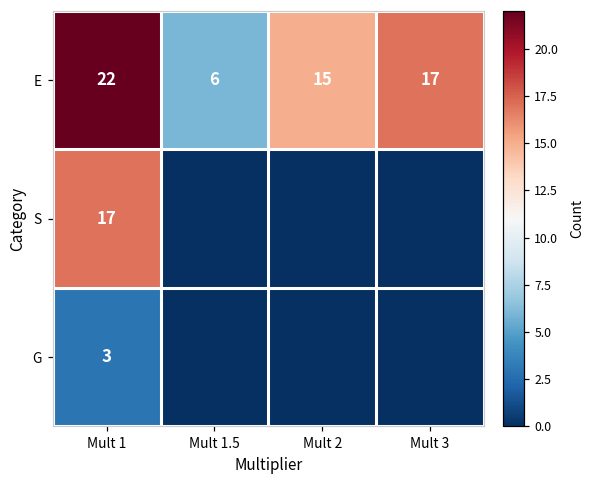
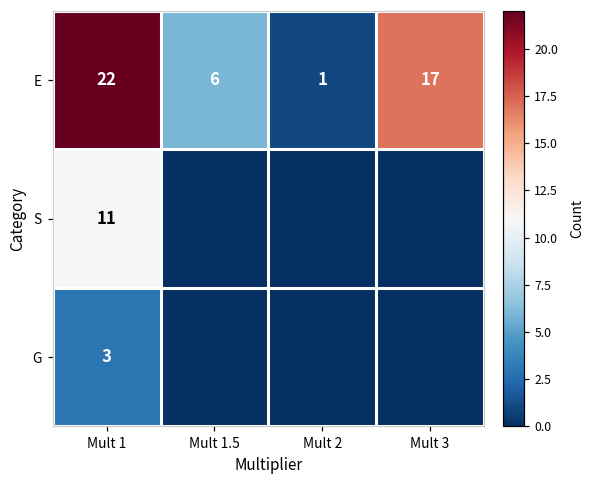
E, Mult 2: 15 -> 1
S, Mult 1: 17 -> 11
